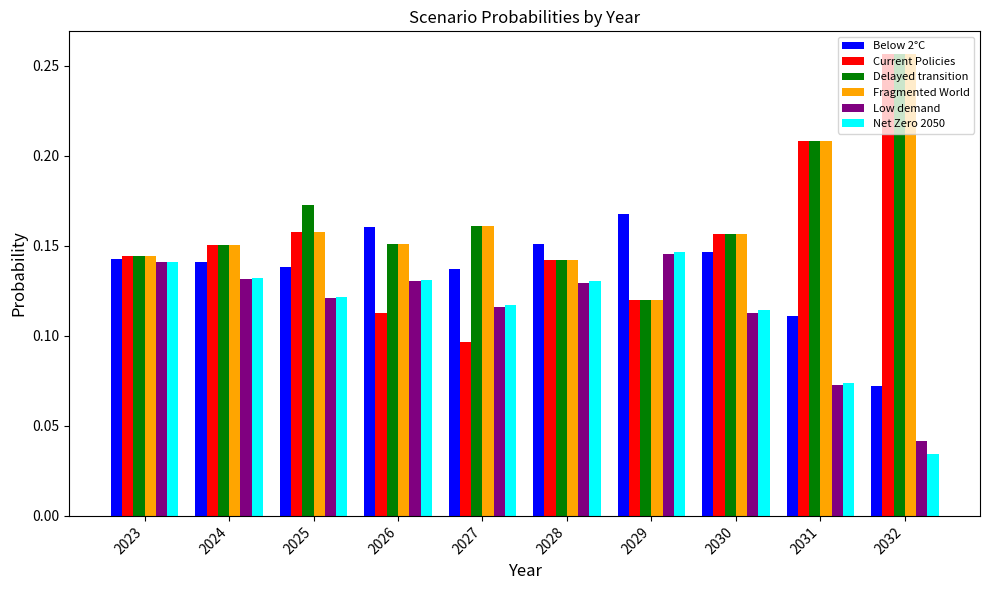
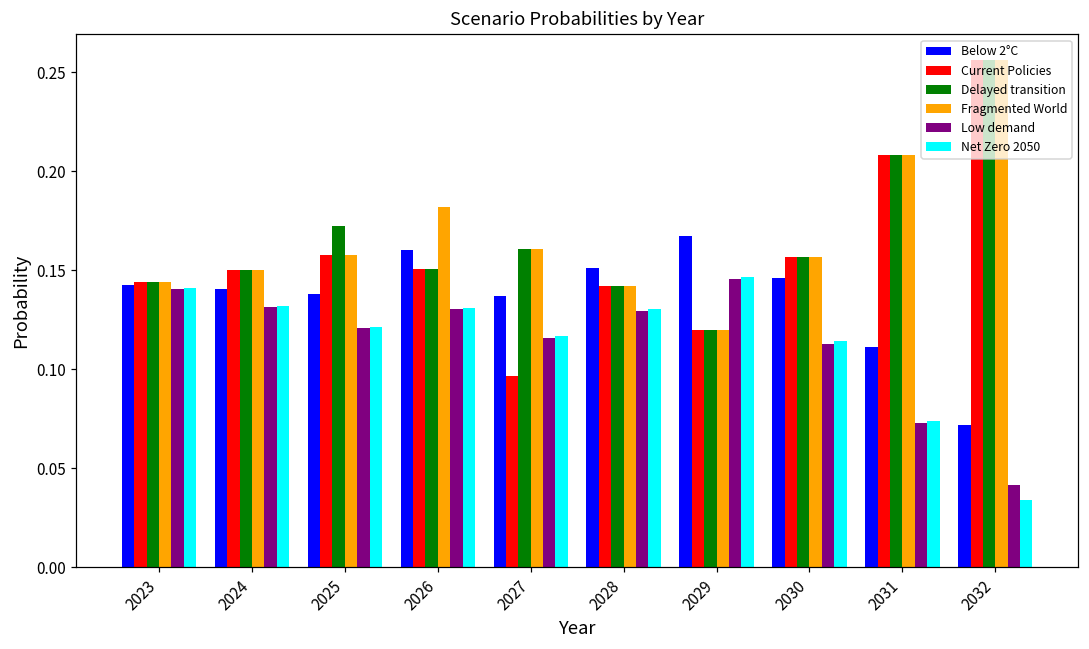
Current Policies, 2026: 0.113 -> 0.151
Fragmented World, 2026: 0.151 -> 0.182
